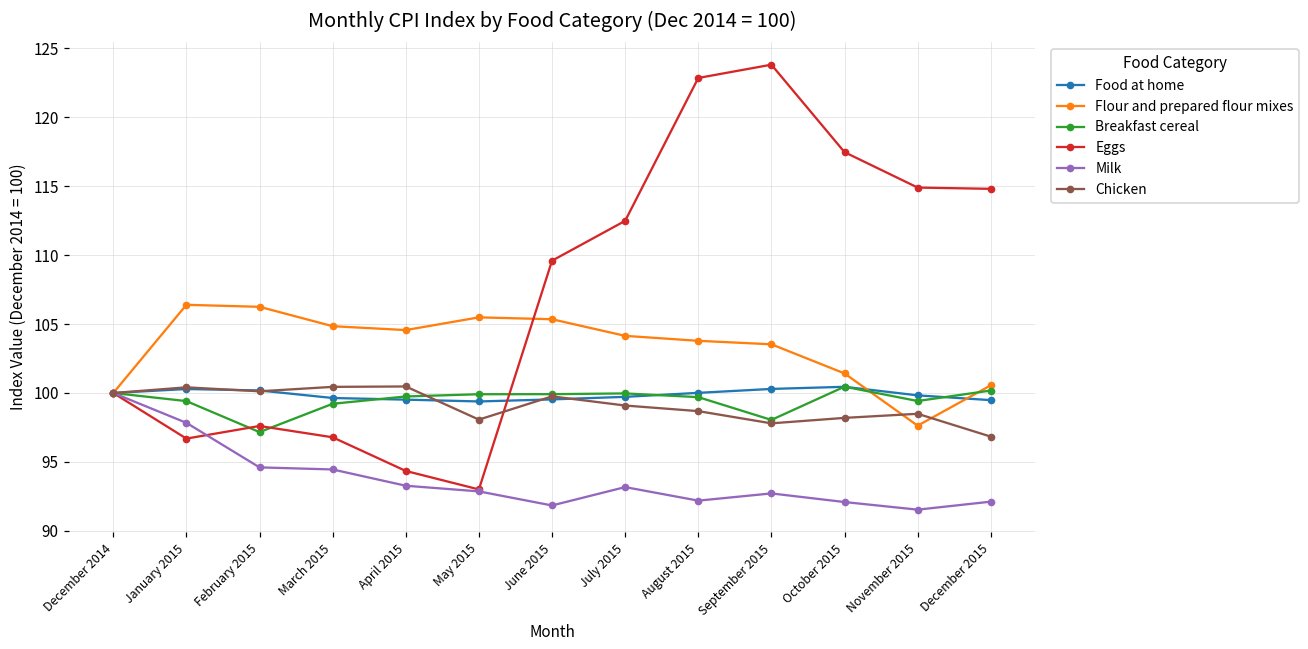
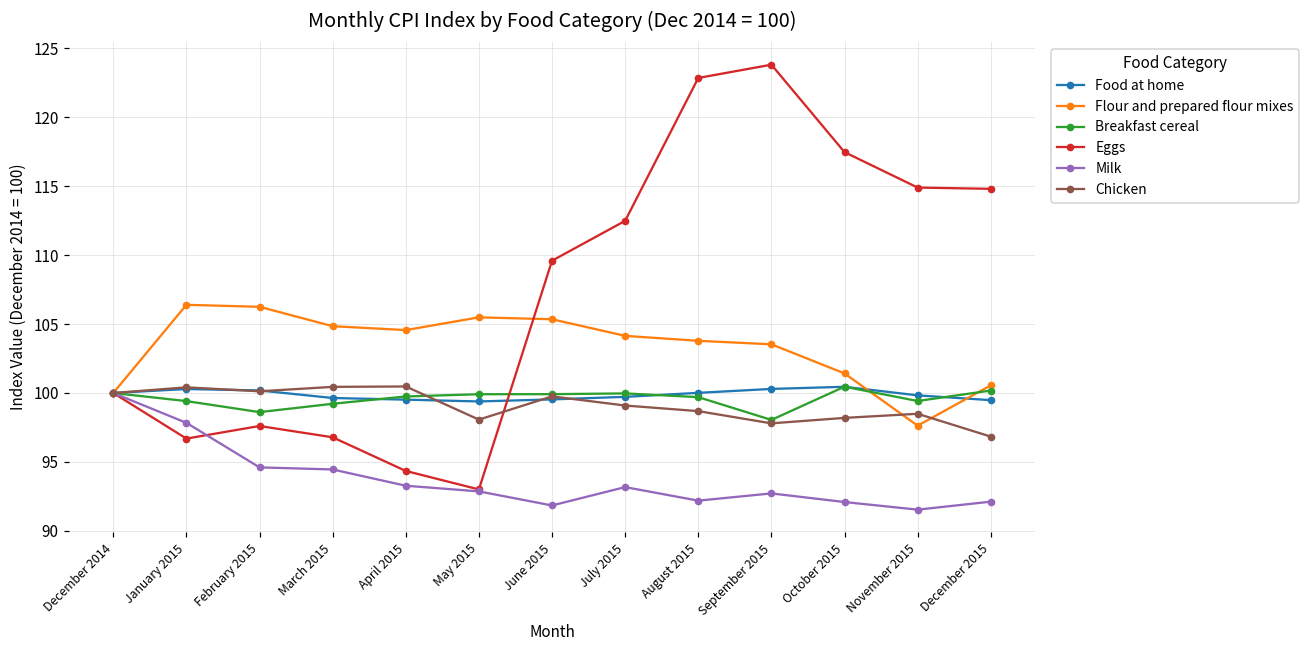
Breakfast cereal, February 2015: 97.2 -> 98.6
